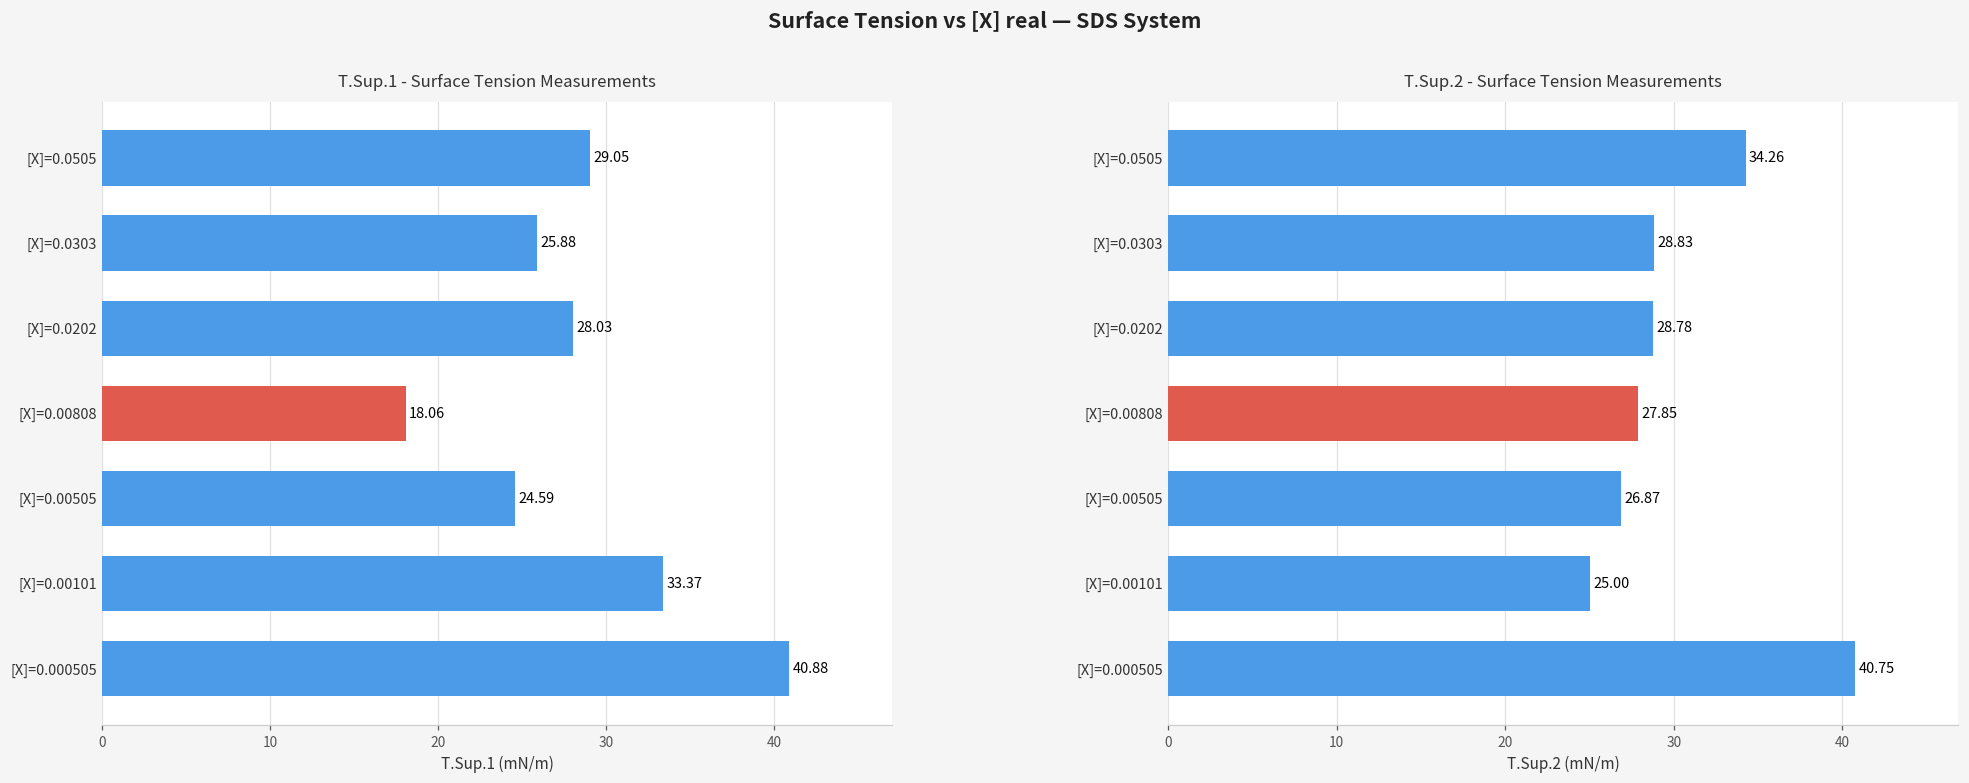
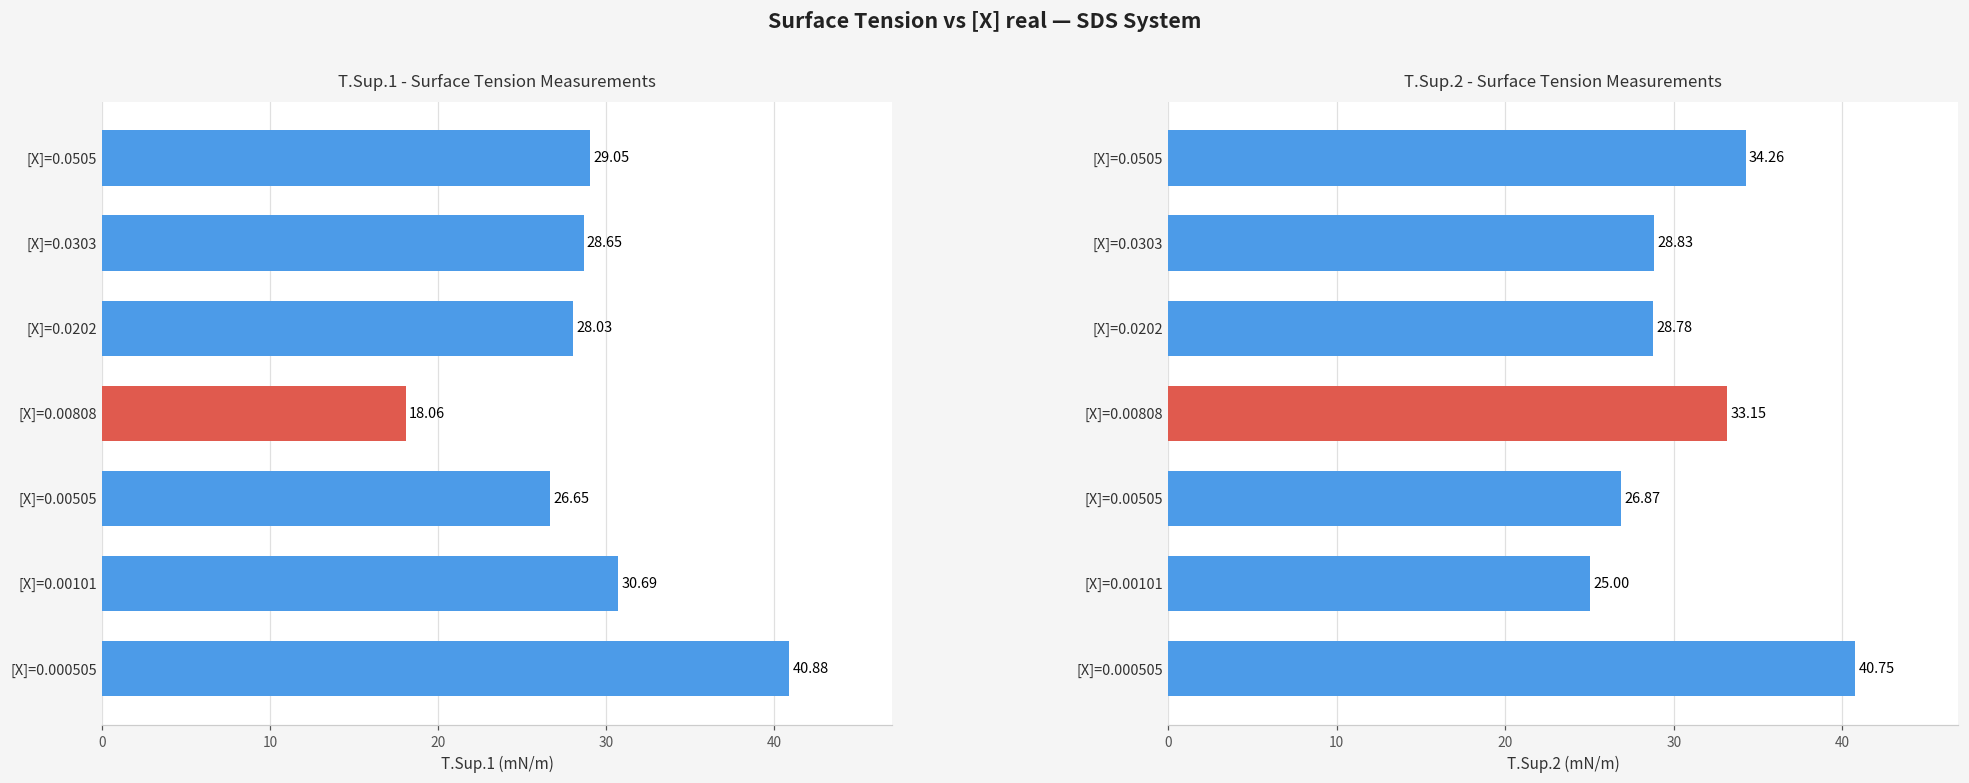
T.Sup.1 - Surface Tension Measurements, [X]=0.0303: 25.88 -> 28.65
T.Sup.1 - Surface Tension Measurements, [X]=0.00505: 24.59 -> 26.65
T.Sup.1 - Surface Tension Measurements, [X]=0.00101: 33.37 -> 30.69
T.Sup.2 - Surface Tension Measurements, [X]=0.00808: 27.85 -> 33.15
